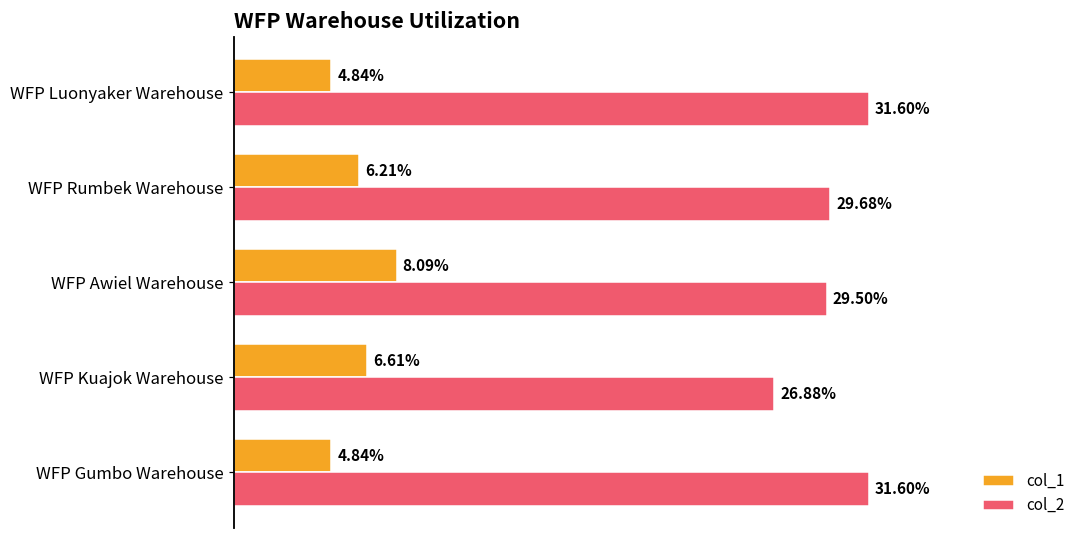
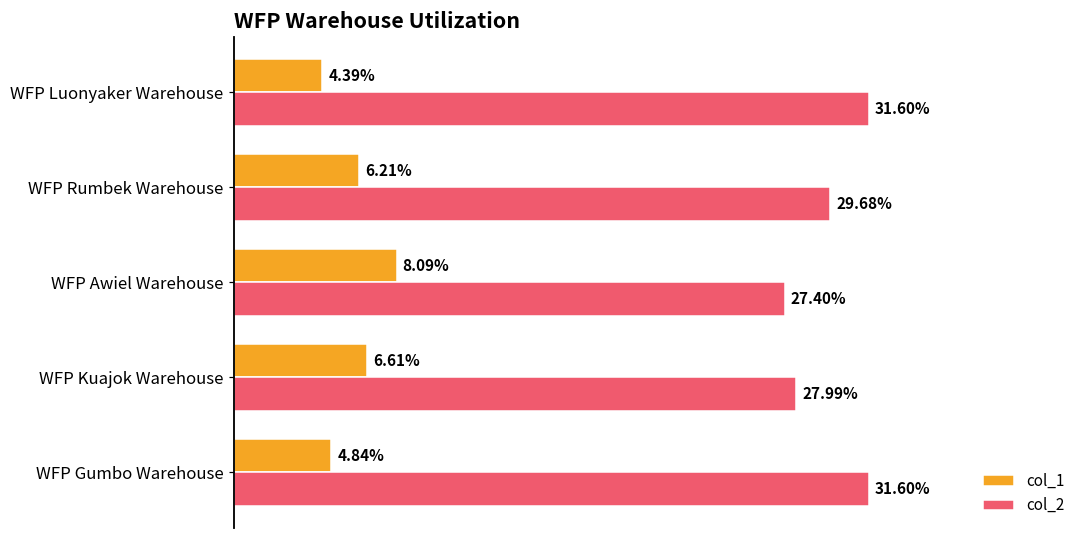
col_1, WFP Luonyaker Warehouse: 4.84% -> 4.39%
col_2, WFP Awiel Warehouse: 29.50% -> 27.40%
col_2, WFP Kuajok Warehouse: 26.88% -> 27.99%
